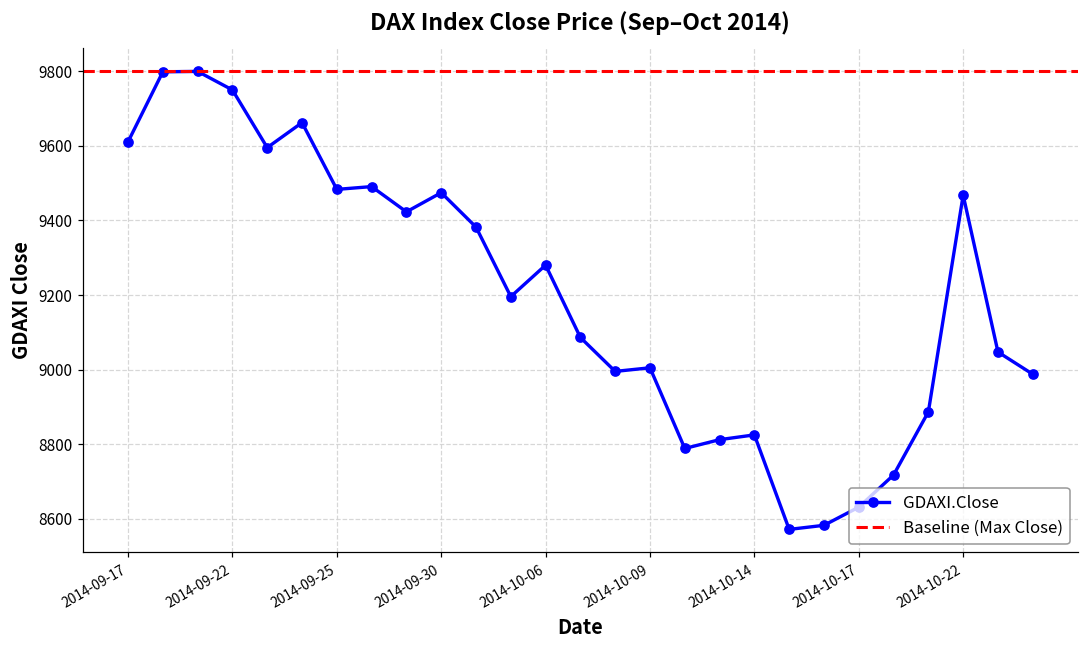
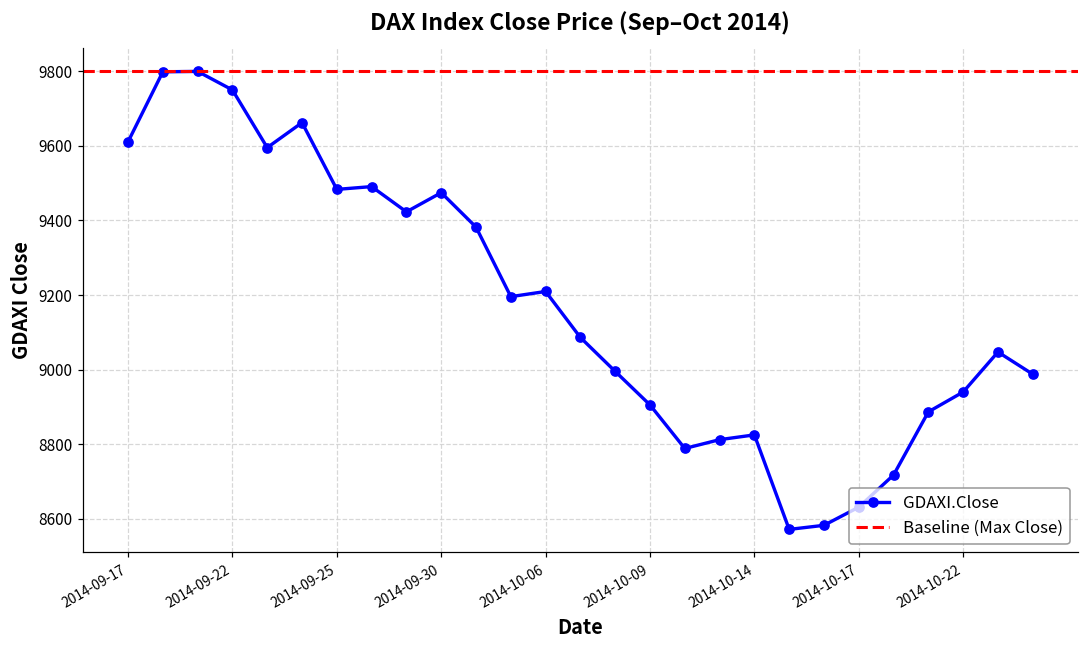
2014-10-06: 9280 -> 9210
2014-10-09: 9010 -> 8910
2014-10-22: 9470 -> 8940
